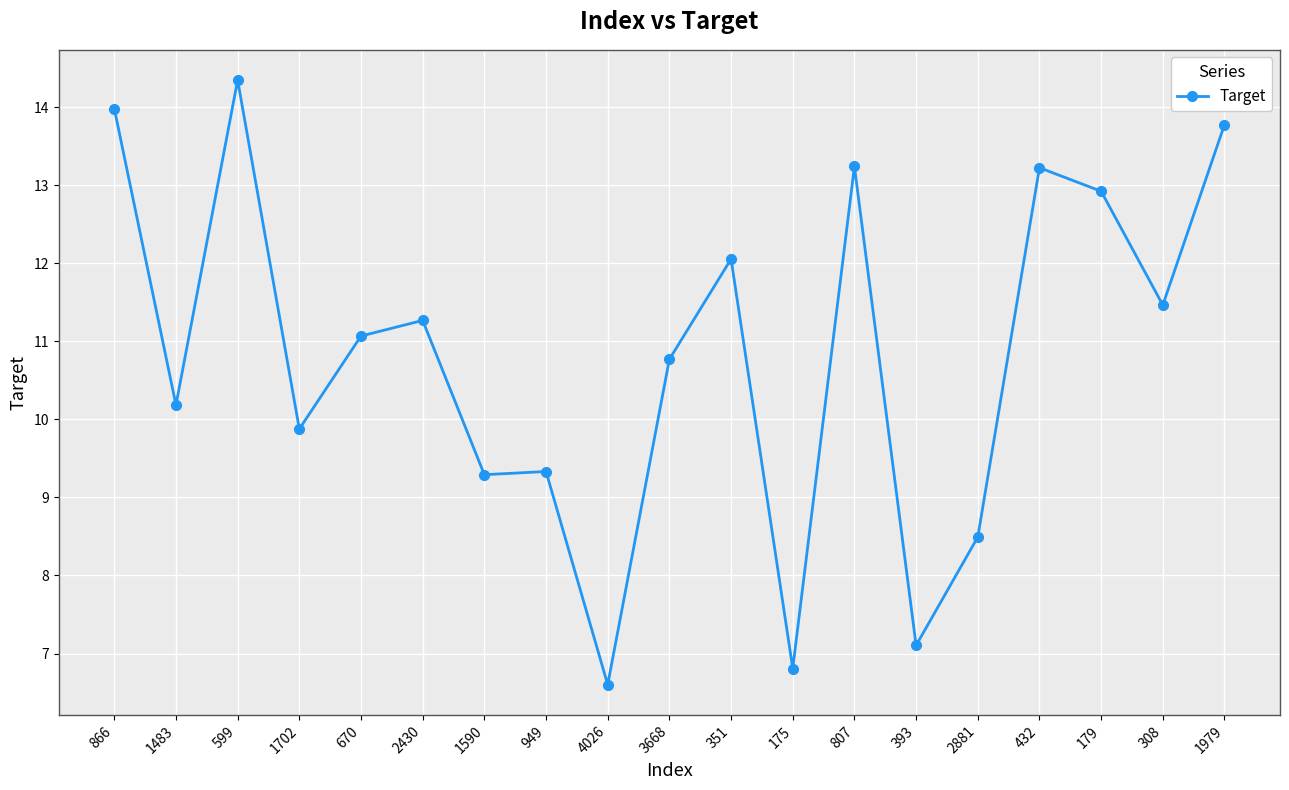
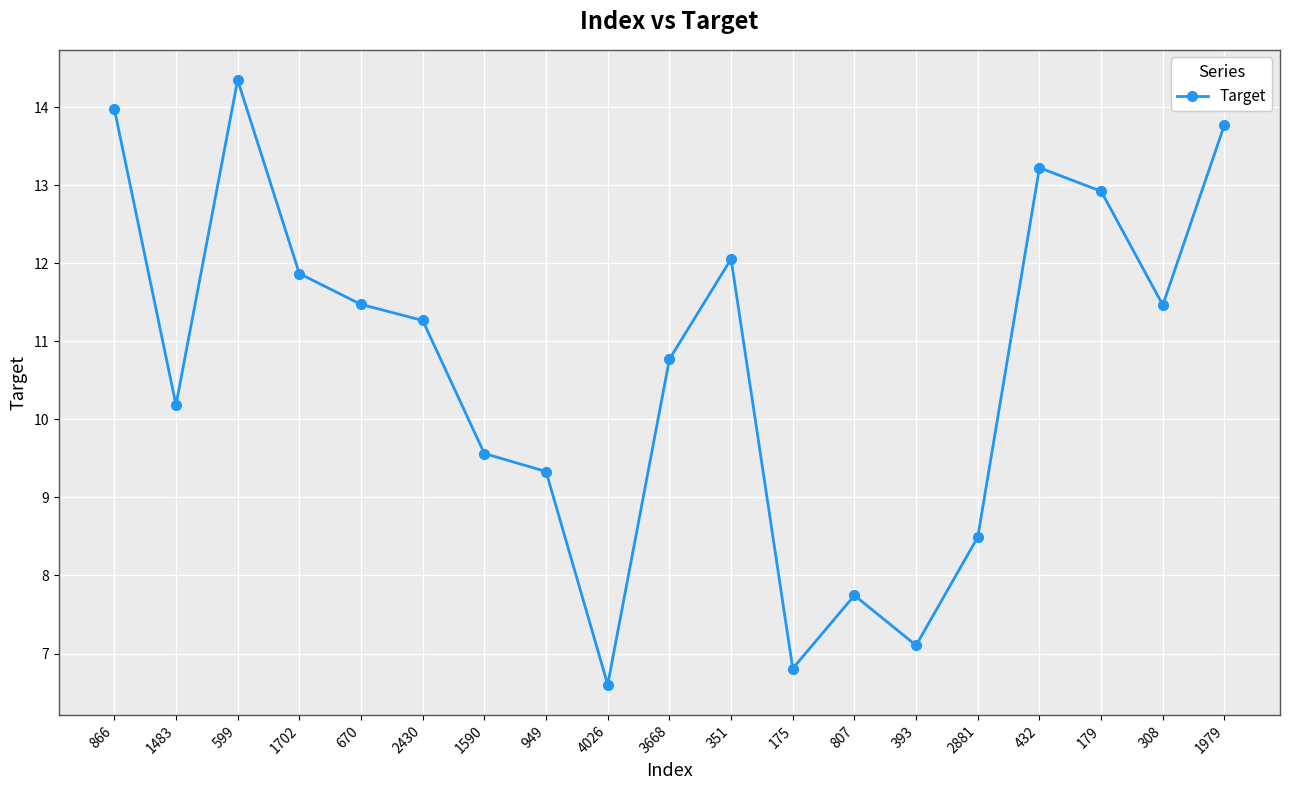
1702: 9.9 -> 11.9
670: 11.1 -> 11.5
1590: 9.3 -> 9.6
807: 13.2 -> 7.7
